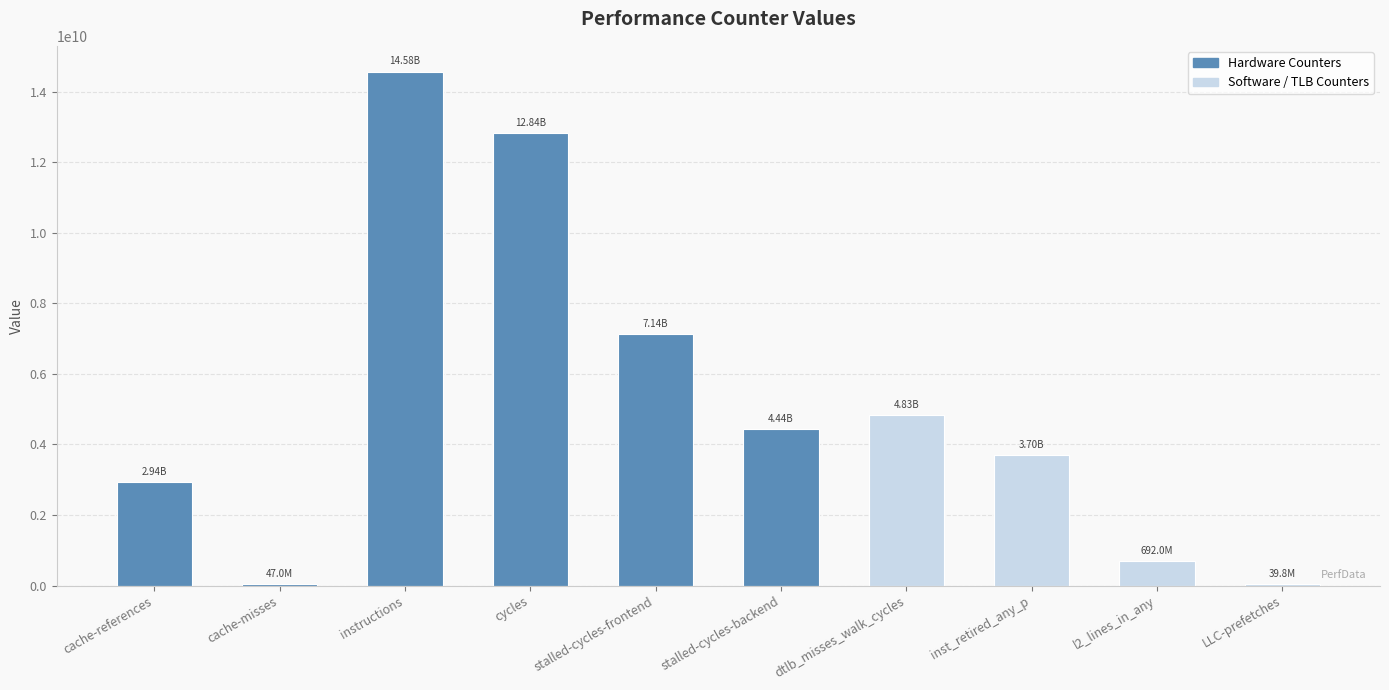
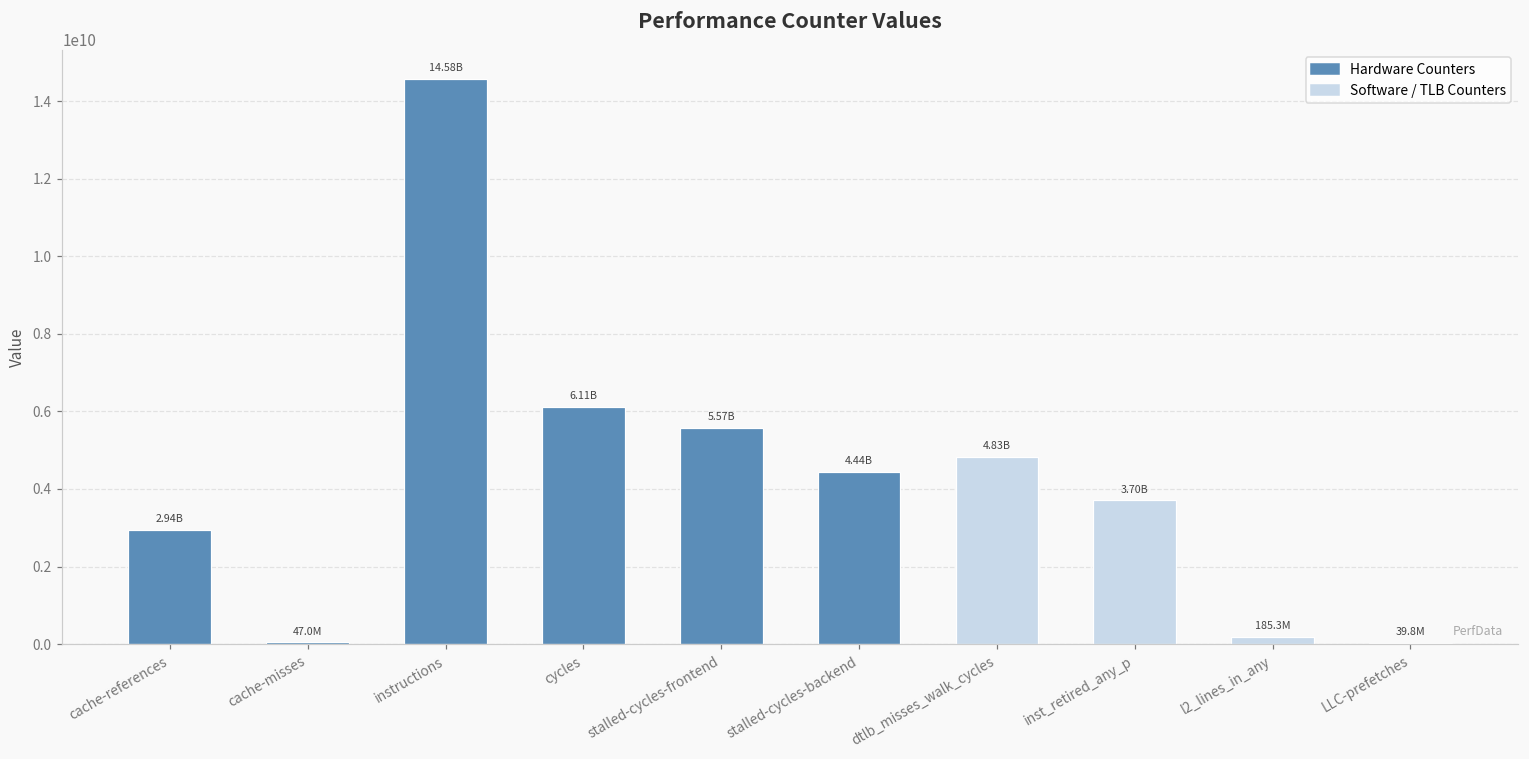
cycles: 12.84B -> 6.11B
stalled-cycles-frontend: 7.14B -> 5.57B
l2_lines_in_any: 692.0M -> 185.3M
